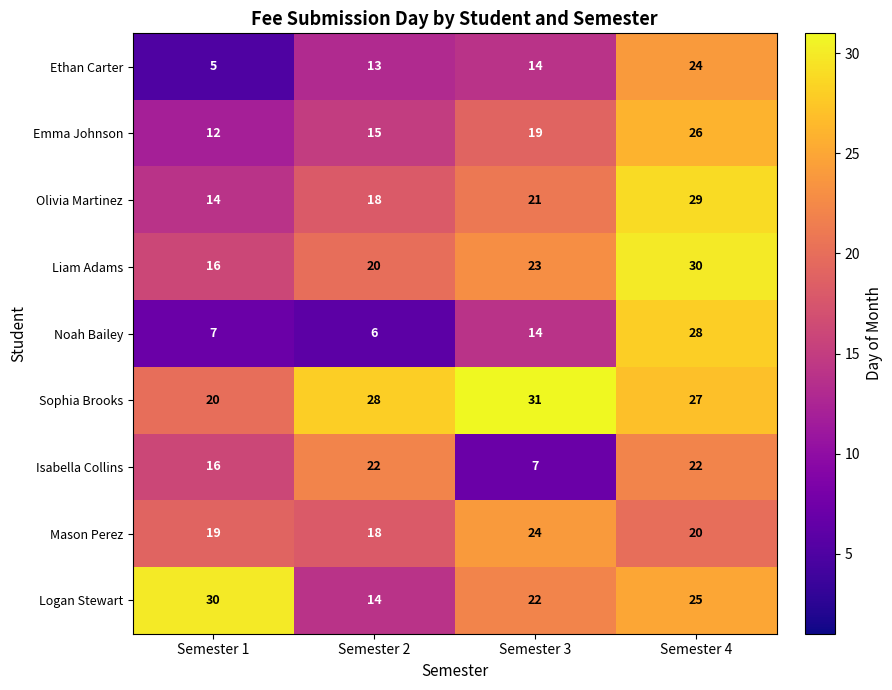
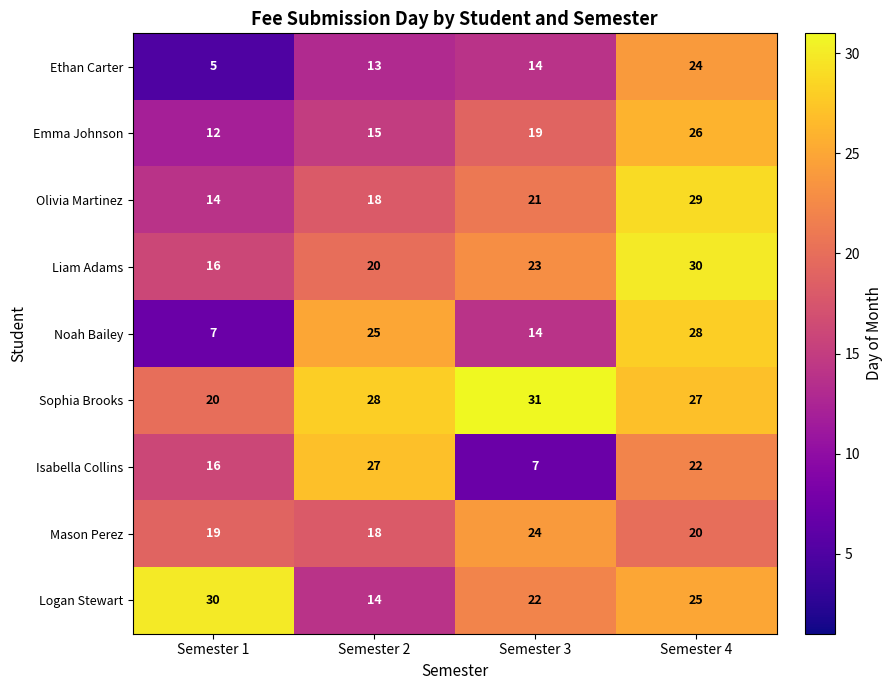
Noah Bailey, Semester 2: 6 -> 25
Isabella Collins, Semester 2: 22 -> 27
